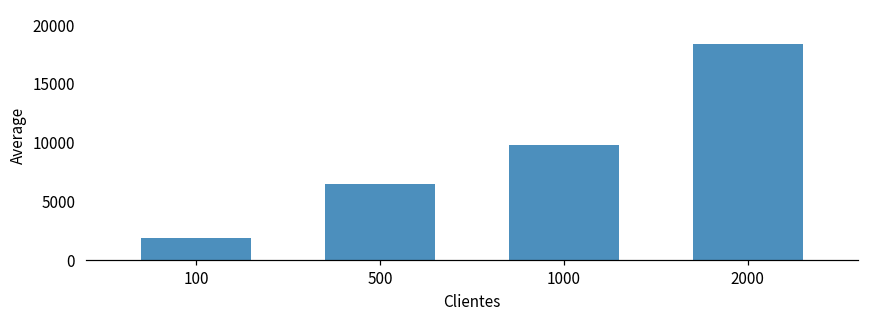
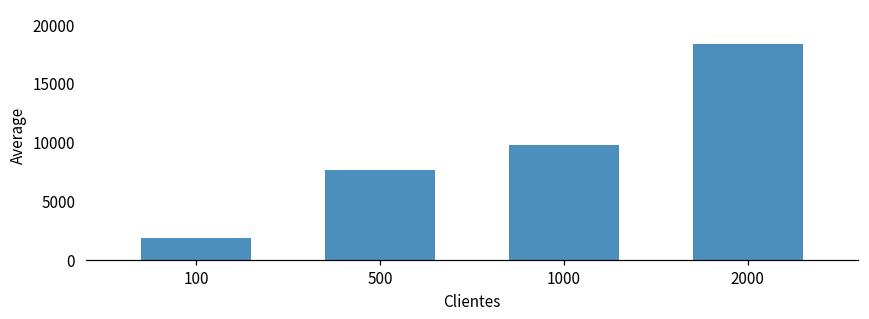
500: 6500 -> 7700
